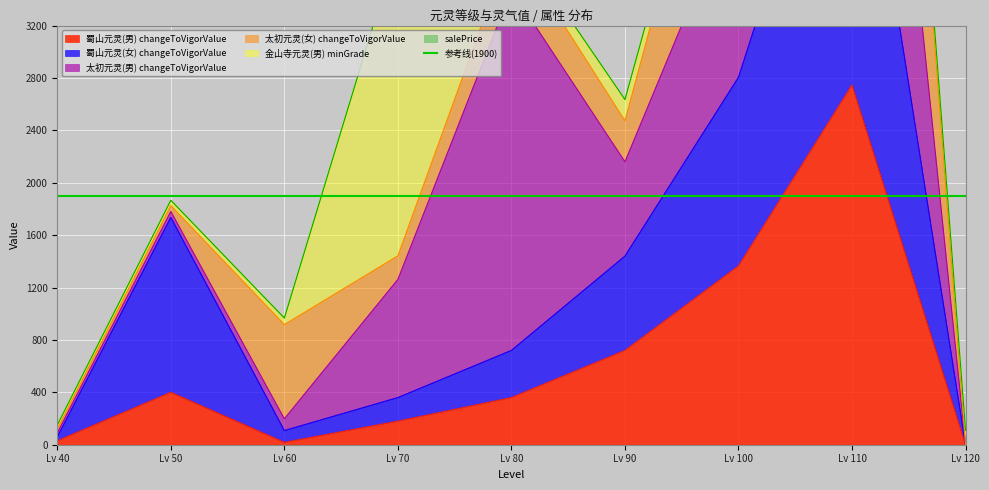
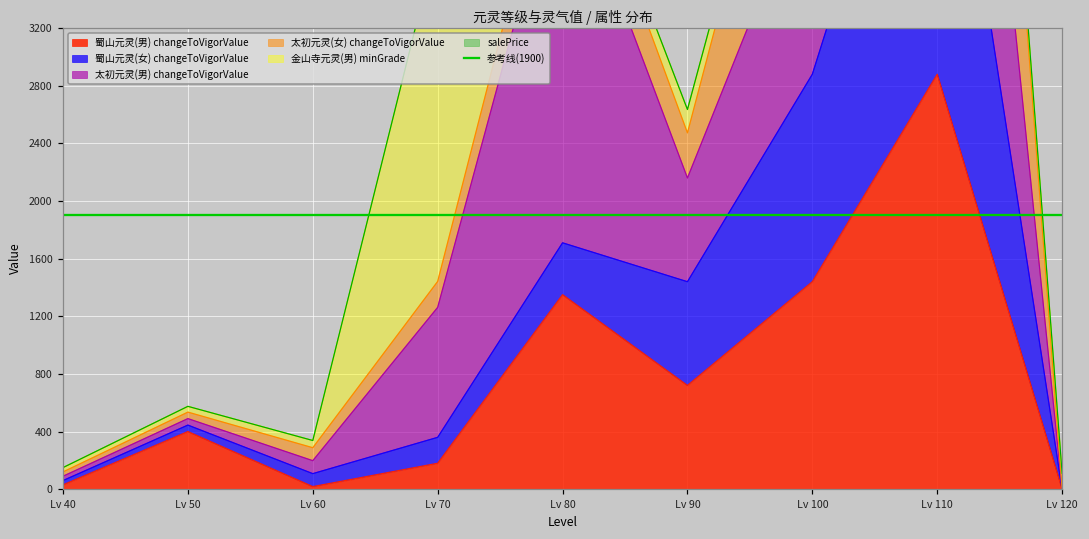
蜀山元灵(女) changeToVigorValue, Lv 50: 1340 -> 50
太初元灵(女) changeToVigorValue, Lv 60: 720 -> 90
蜀山元灵(男) changeToVigorValue, Lv 80: 360 -> 1350
蜀山元灵(男) changeToVigorValue, Lv 100: 1370 -> 1440
蜀山元灵(男) changeToVigorValue, Lv 110: 2750 -> 2880
